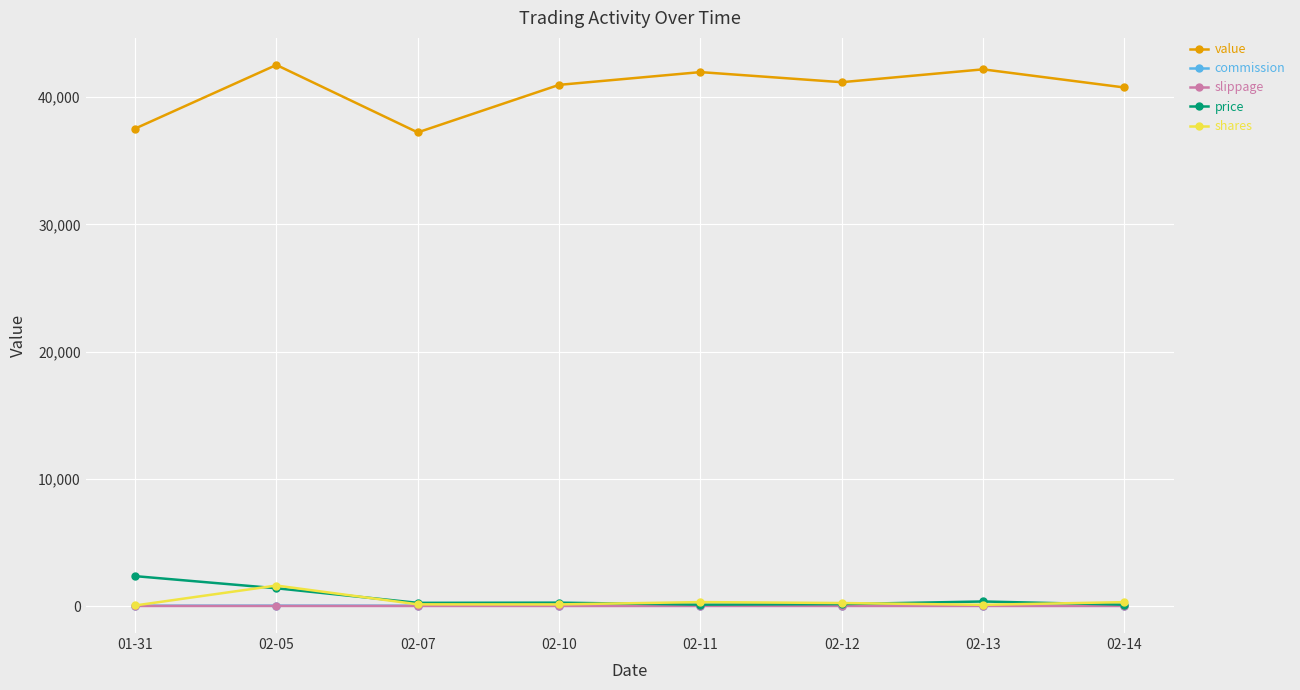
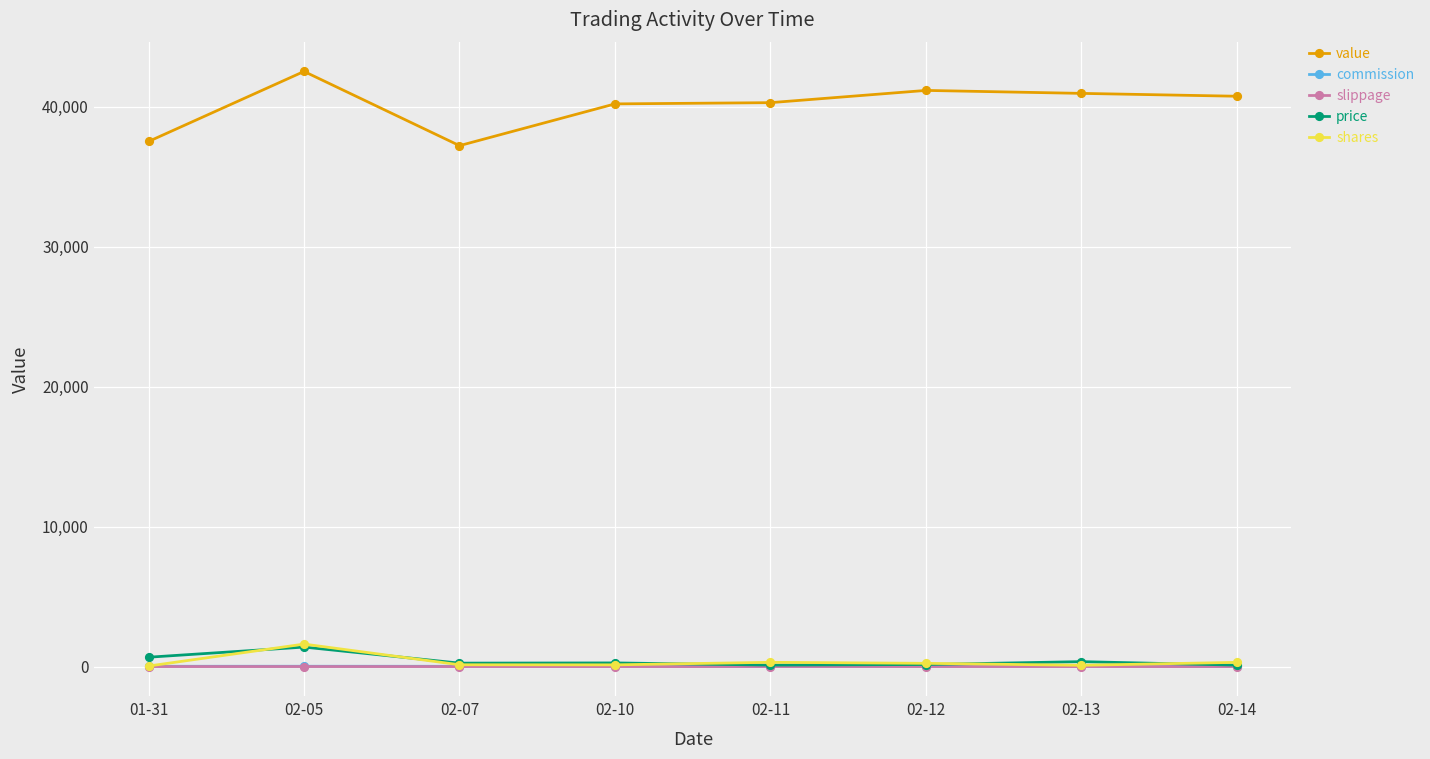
price, 01-31: 2,400 -> 700
value, 02-10: 41,000 -> 40,200
value, 02-11: 42,000 -> 40,300
value, 02-13: 42,200 -> 41,000
